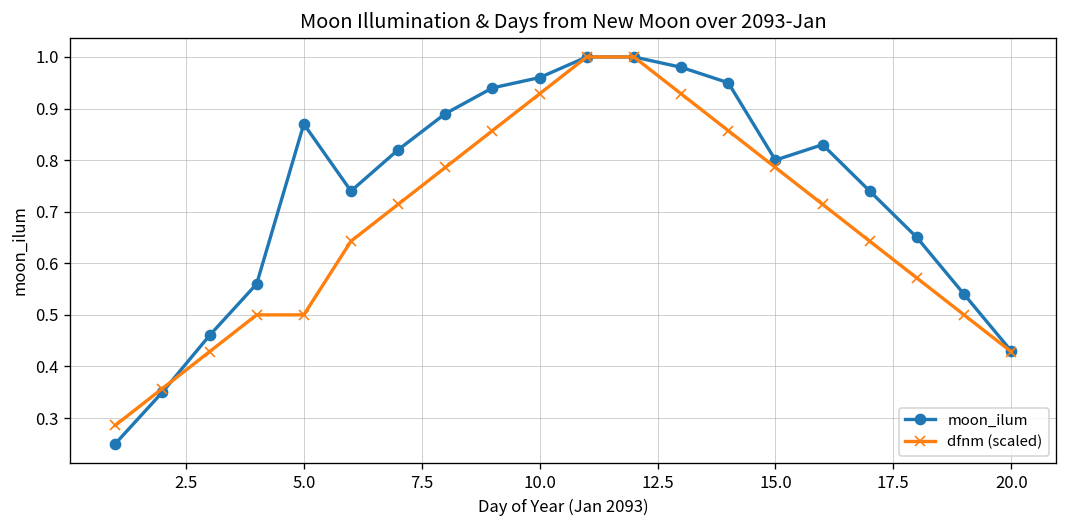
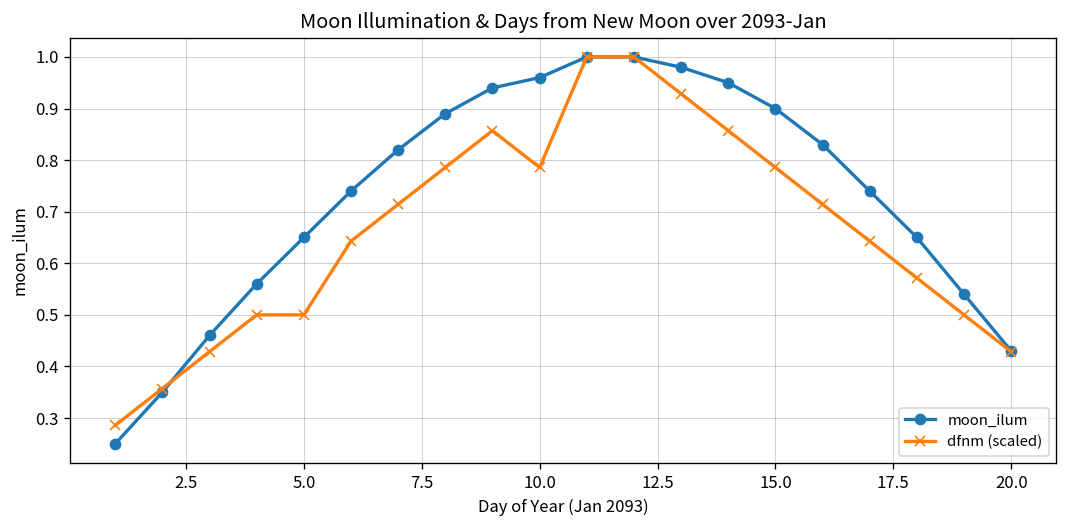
moon_ilum, 5.0: 0.87 -> 0.65
dfnm (scaled), 10.0: 0.93 -> 0.79
moon_ilum, 15.0: 0.8 -> 0.9
